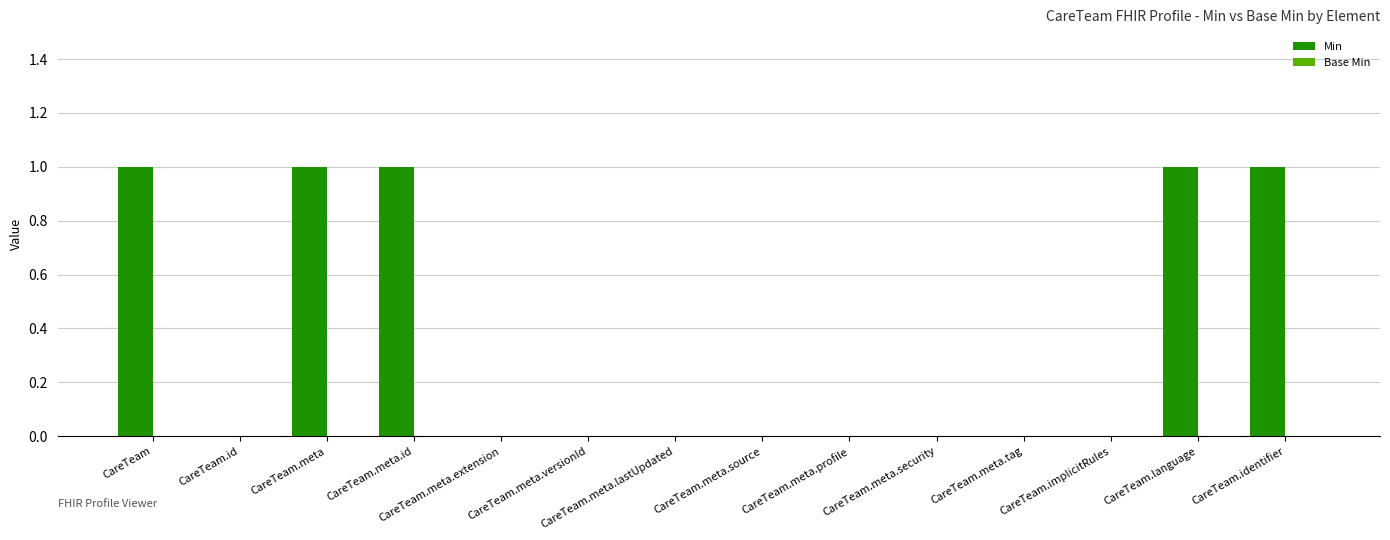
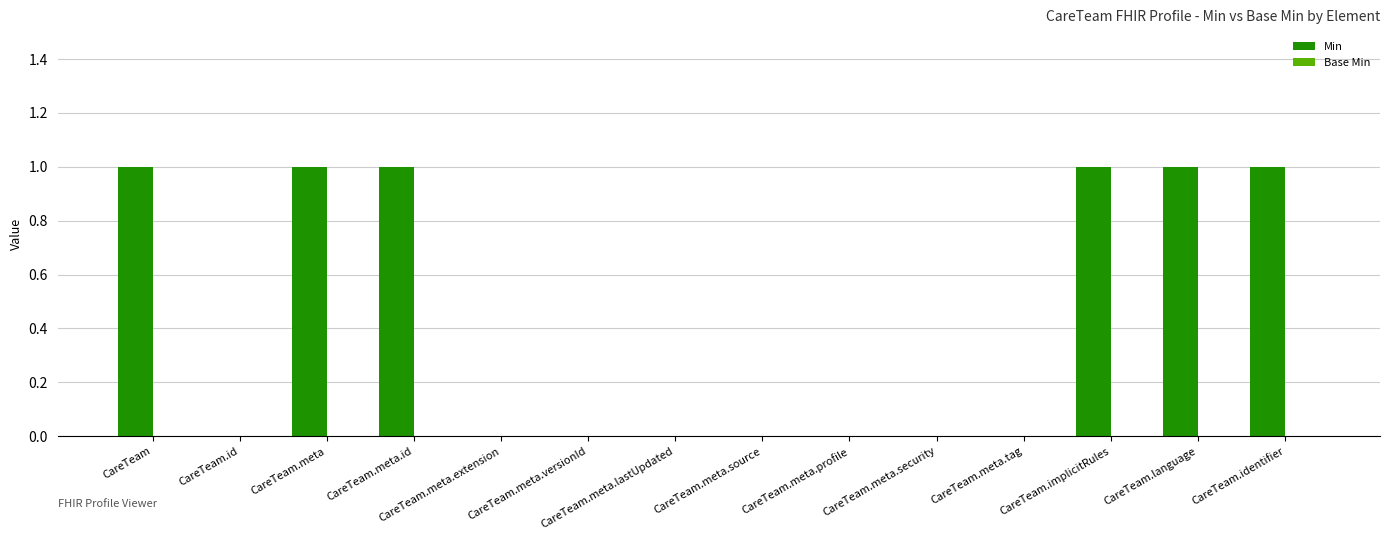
Min, CareTeam.implicitRules: 0 -> 1
